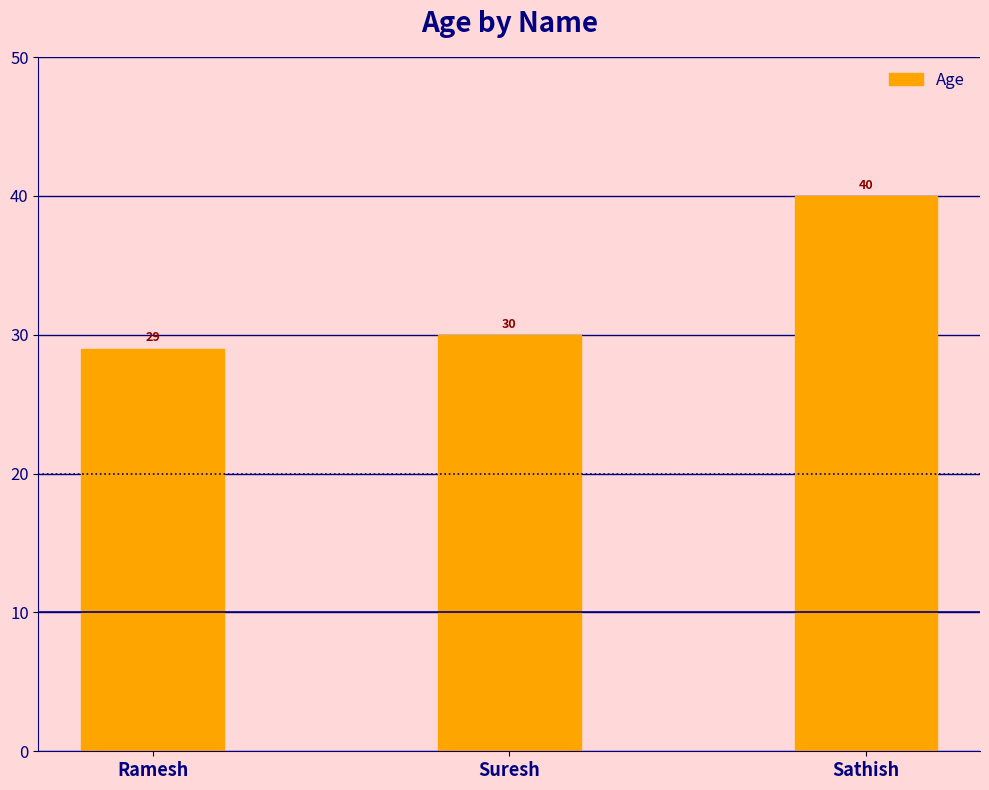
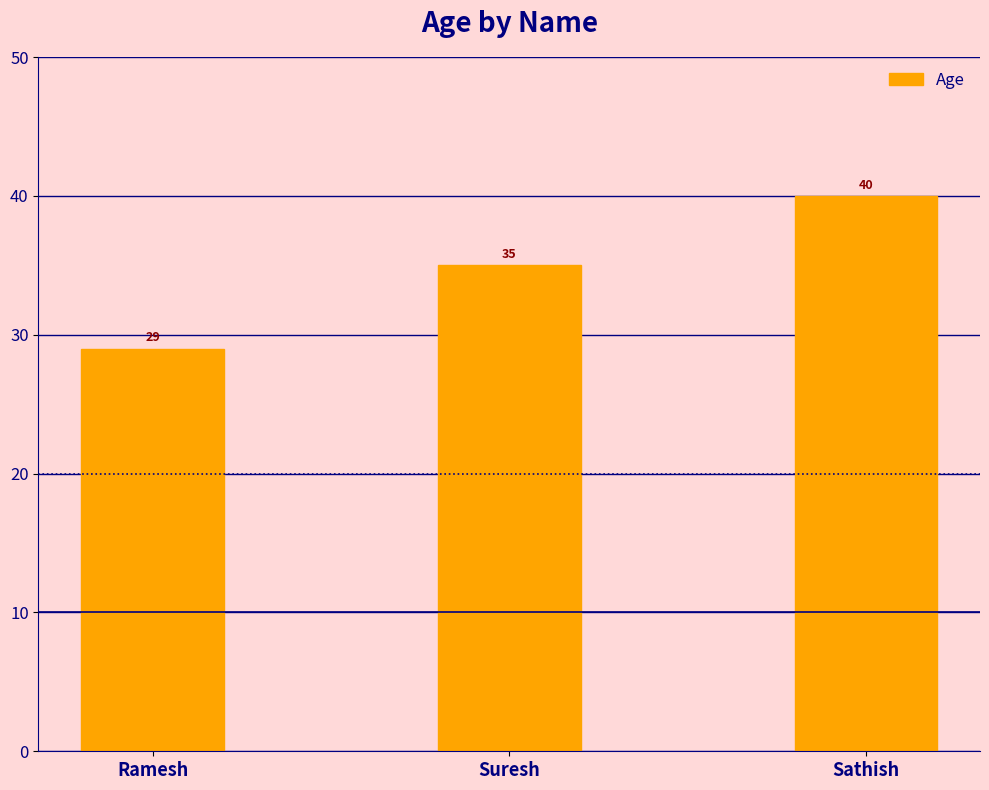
Suresh: 30 -> 35
